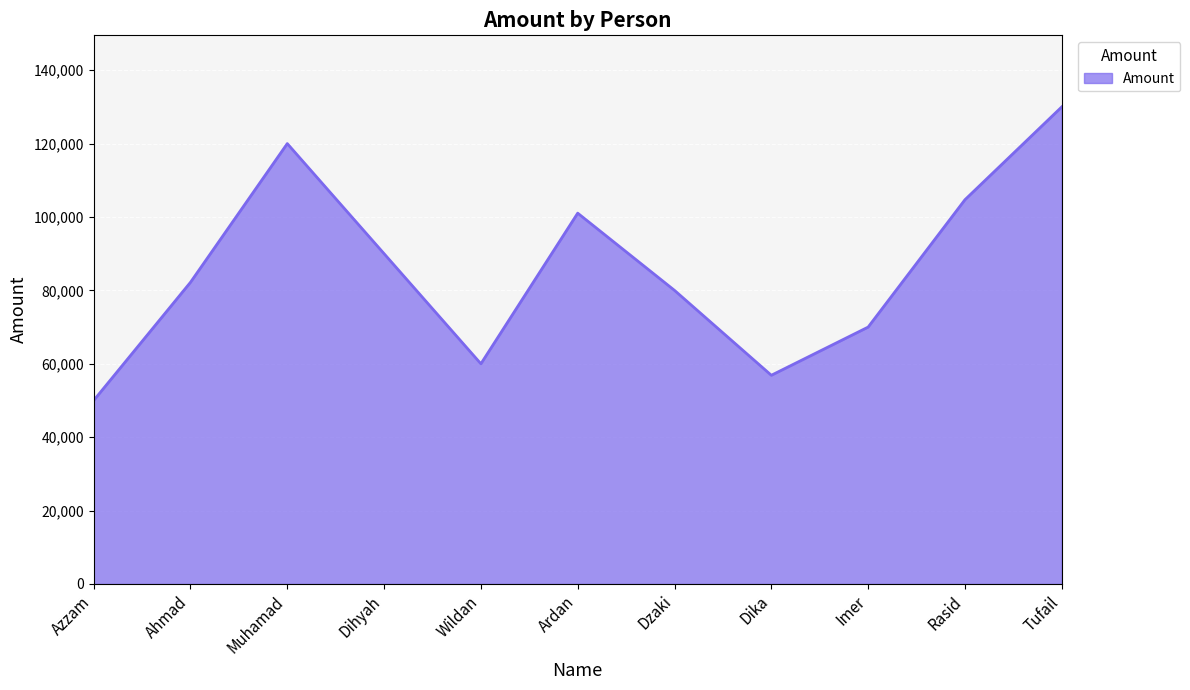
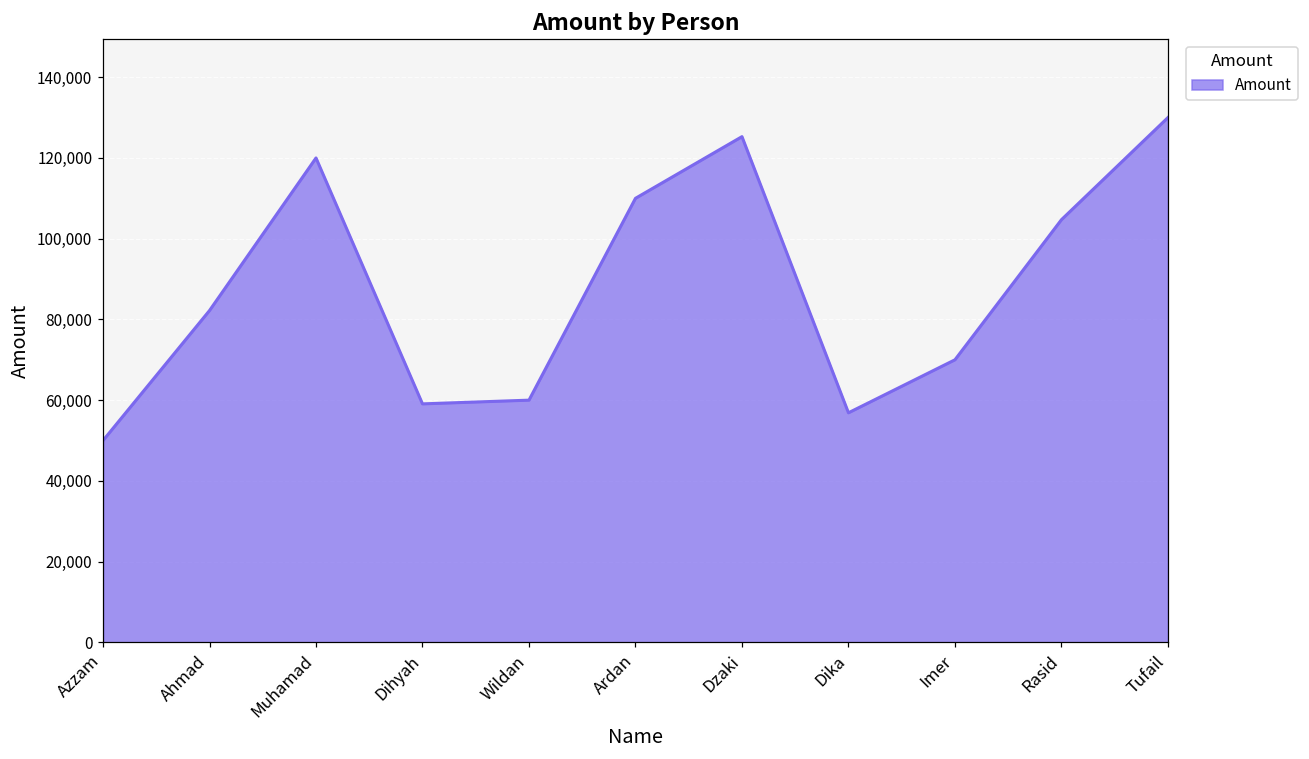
Dihyah: 90,000 -> 59,000
Ardan: 101,000 -> 110,000
Dzaki: 80,000 -> 125,000
